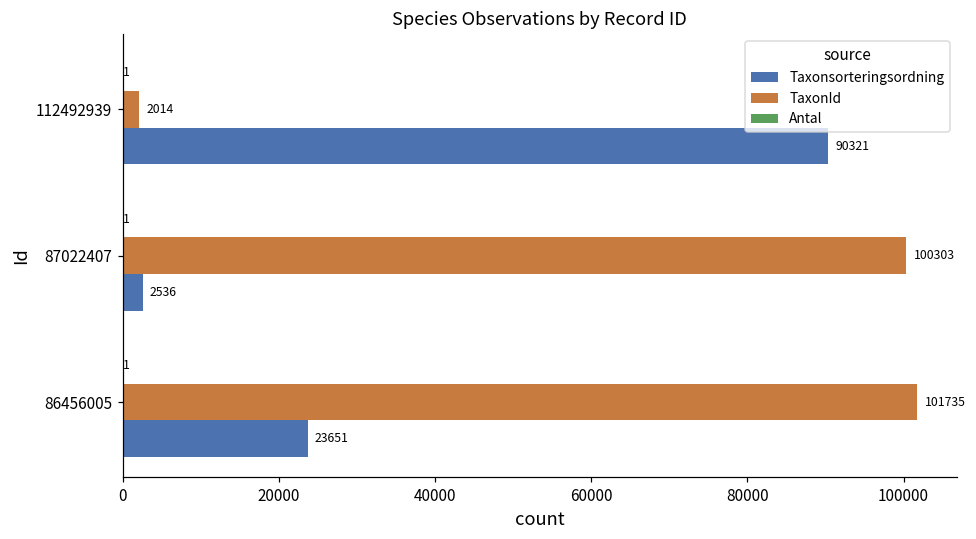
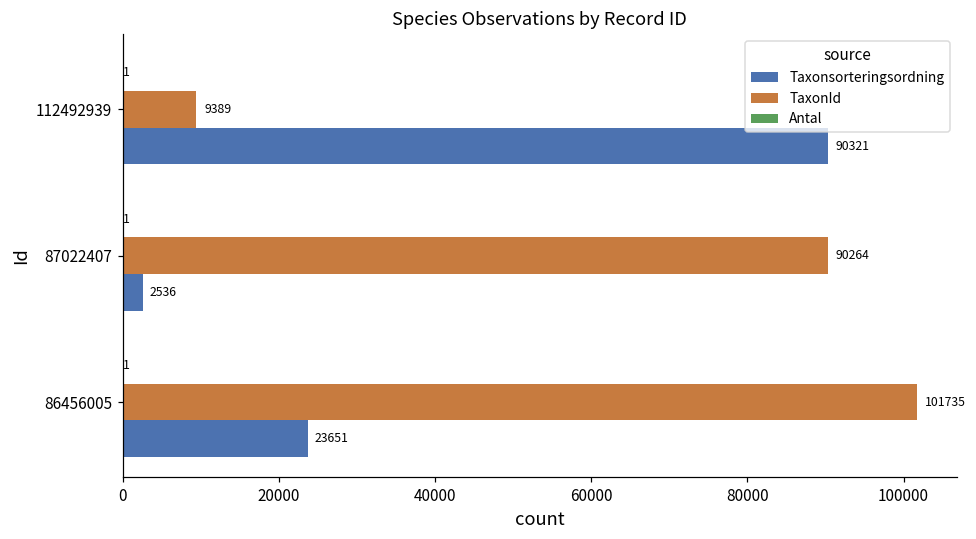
TaxonId, 112492939: 2014 -> 9389
TaxonId, 87022407: 100303 -> 90264
